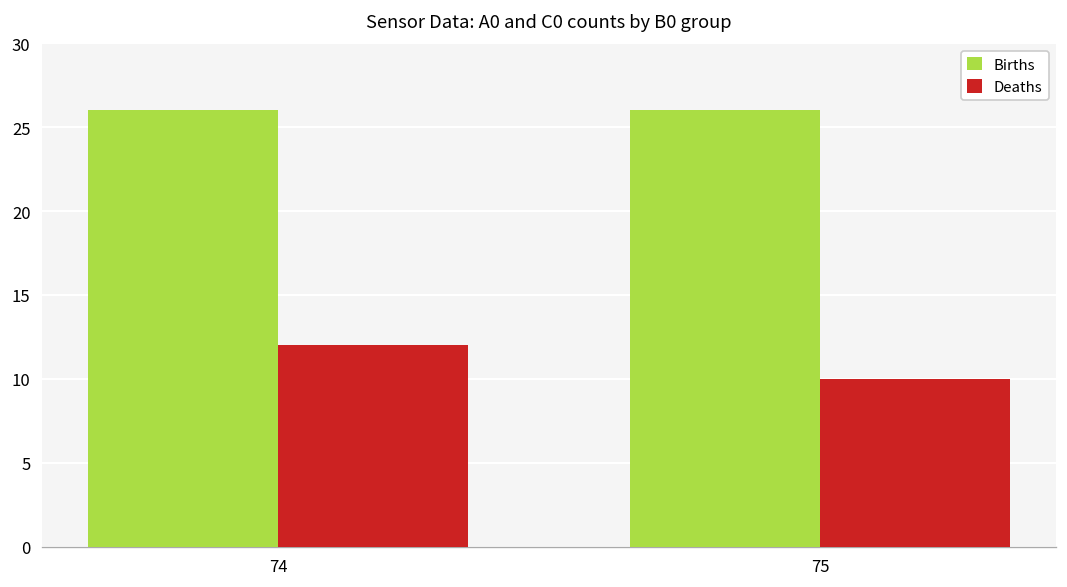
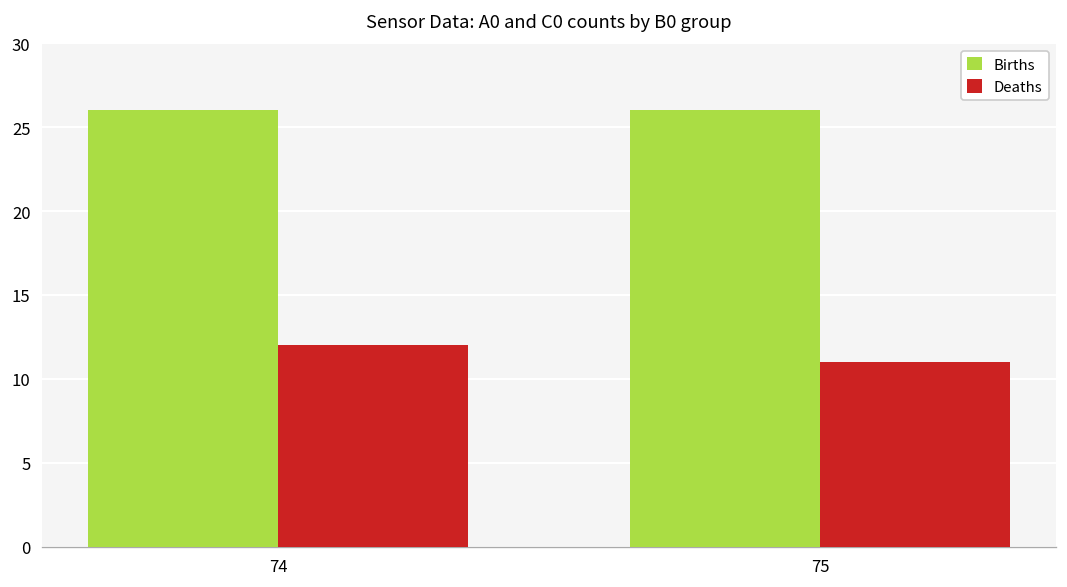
Deaths, 75: 10 -> 11
